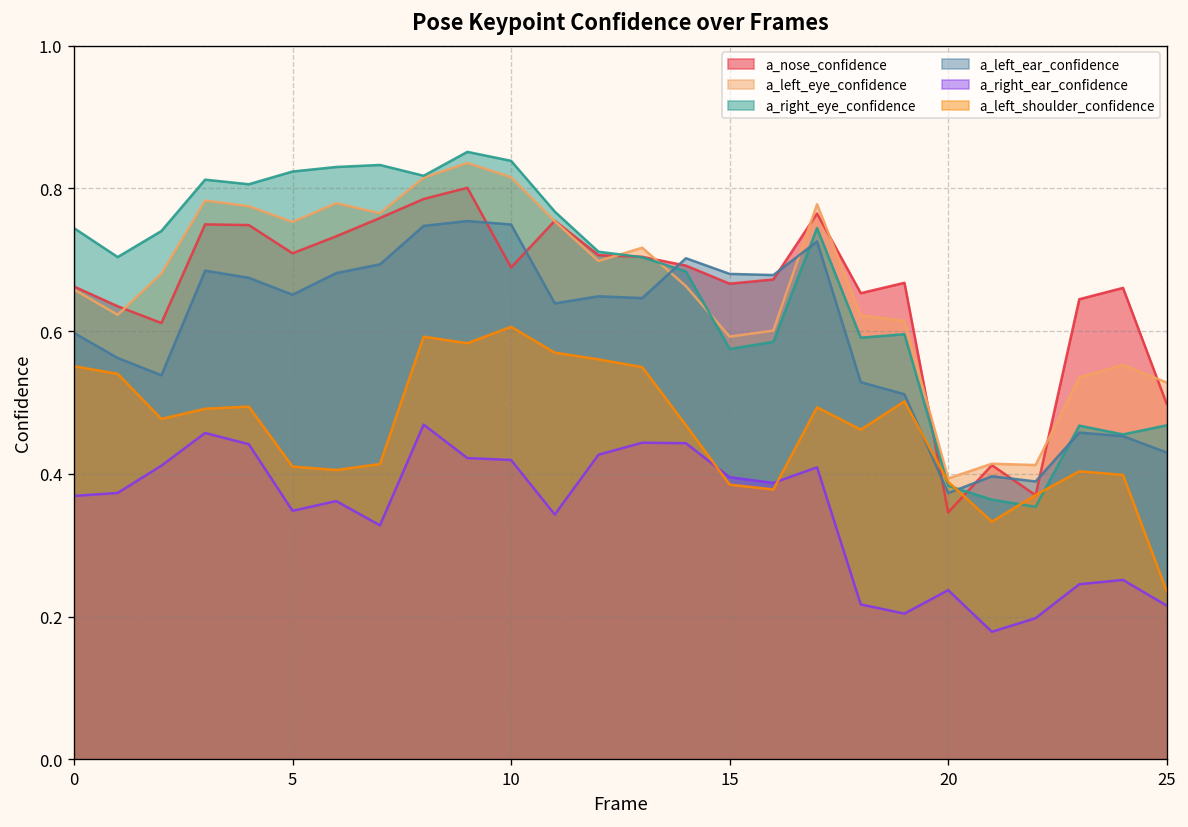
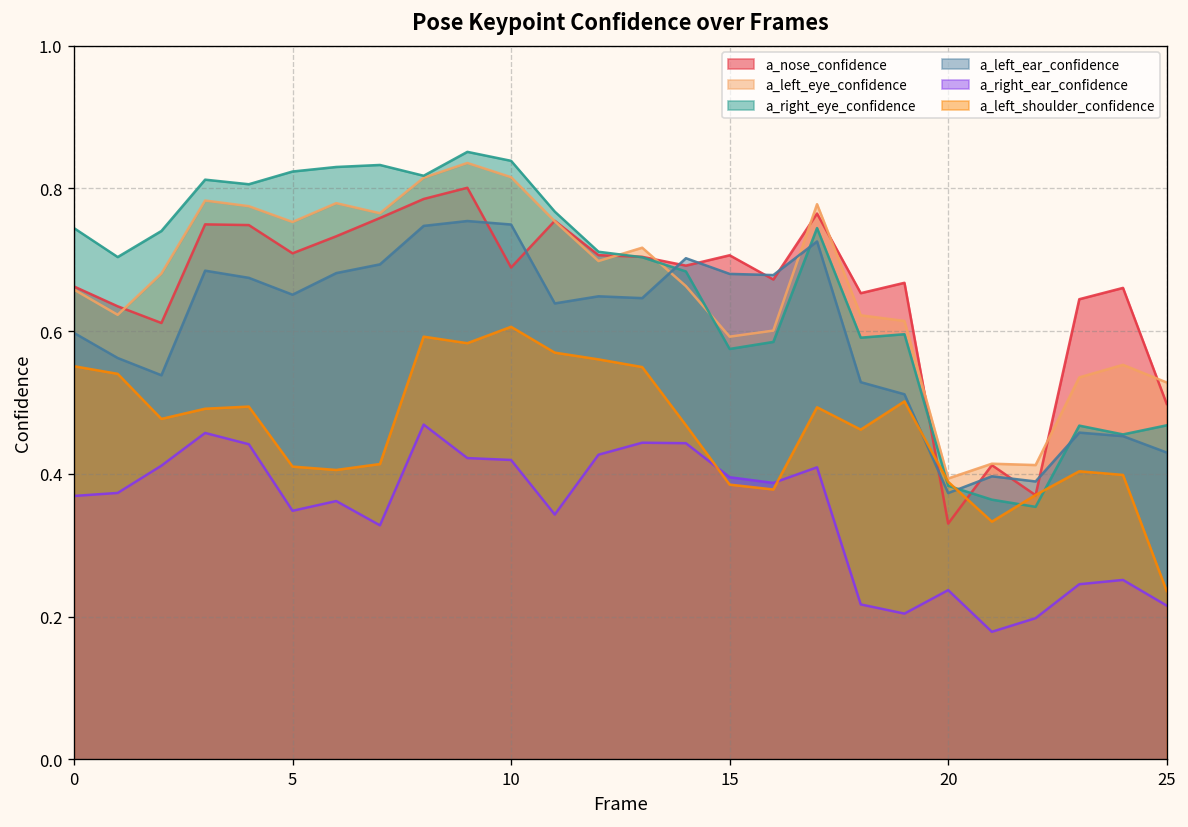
a_nose_confidence, 15: 0.67 -> 0.71
a_nose_confidence, 20: 0.35 -> 0.33
